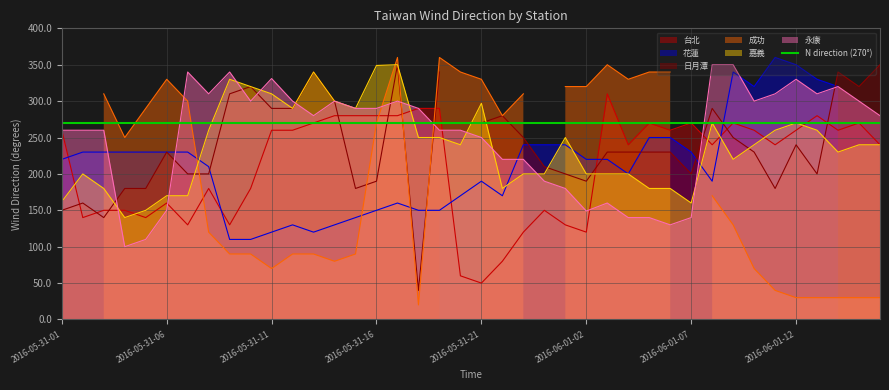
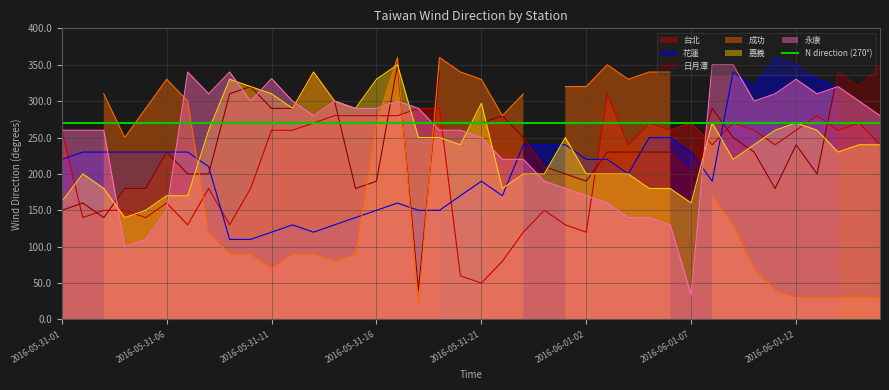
嘉義, 2016-05-31-16: 350 -> 330
永康, 2016-06-01-02: 150 -> 170
永康, 2016-06-01-07: 140 -> 30
